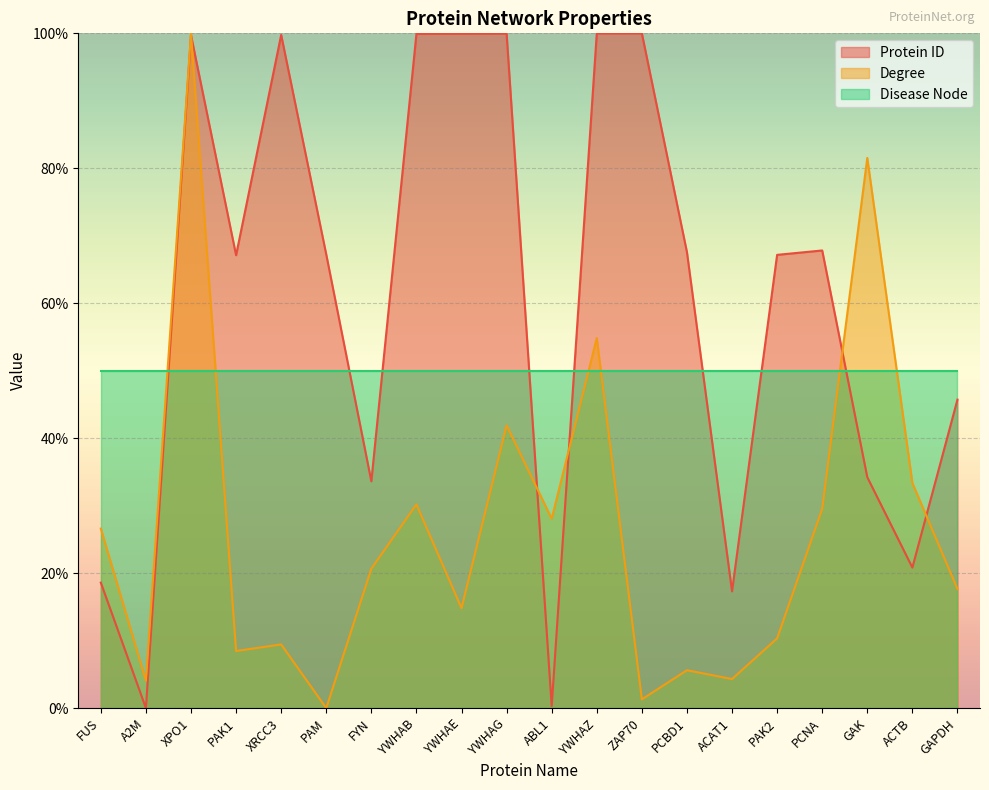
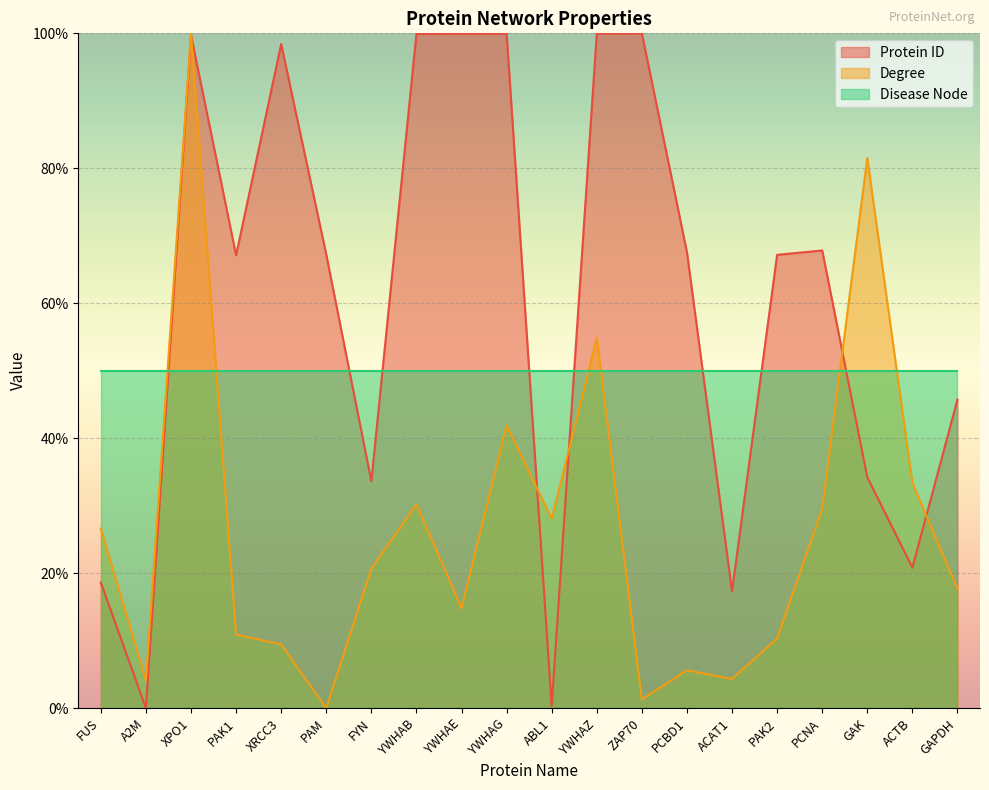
Degree, PAK1: 8% -> 11%
Protein ID, XRCC3: 100% -> 98%
